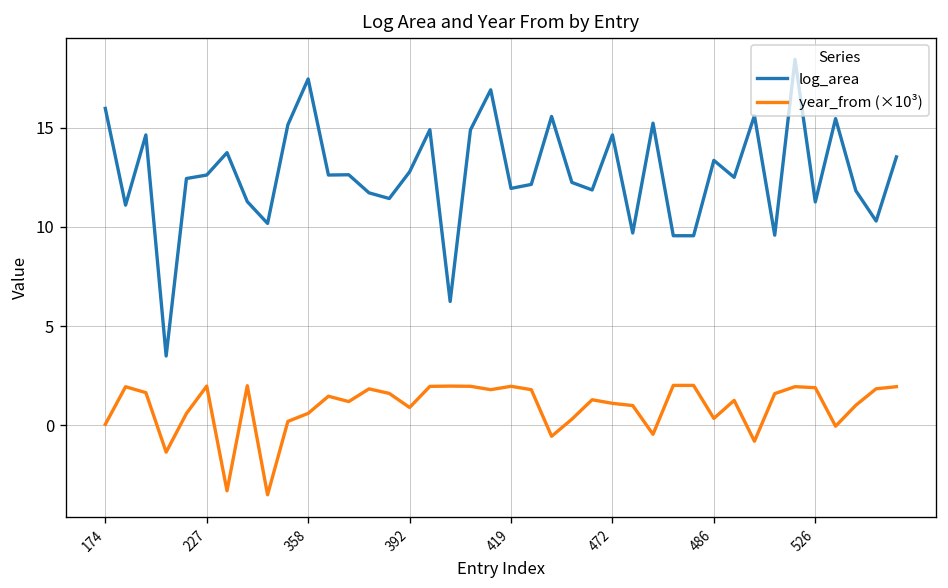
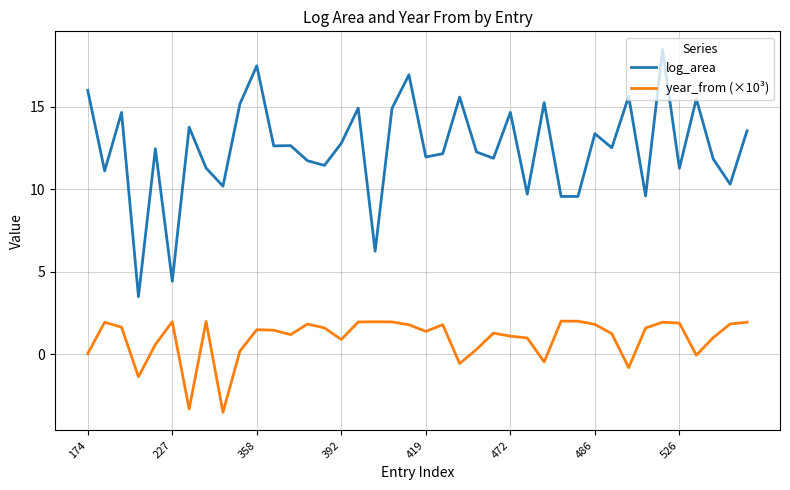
log_area, 227: 12.6 -> 4.4
year_from (×10³), 358: 0.6 -> 1.5
year_from (×10³), 419: 2.0 -> 1.4
year_from (×10³), 486: 0.4 -> 1.8
